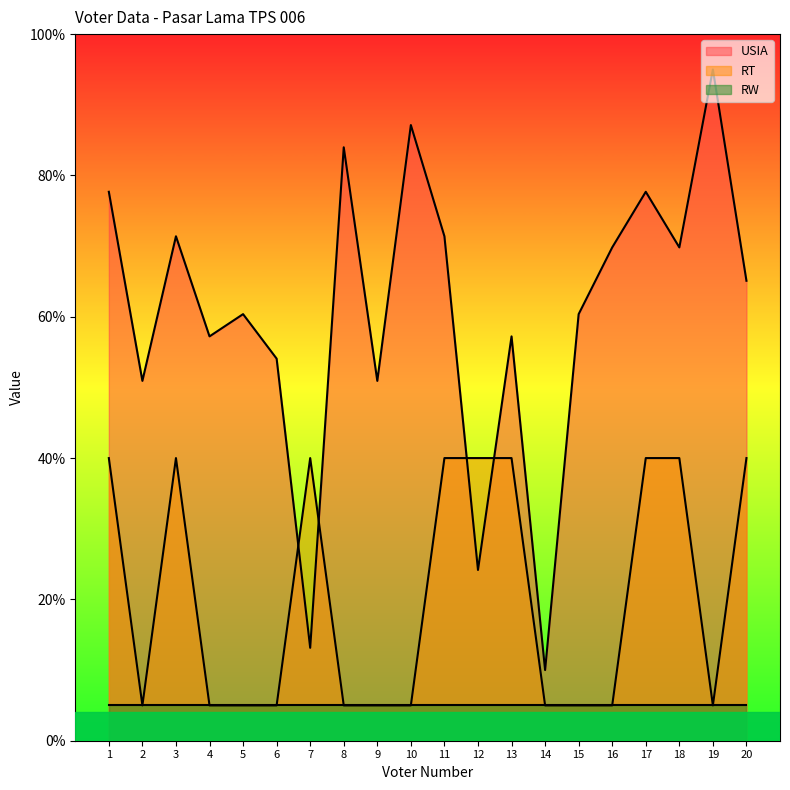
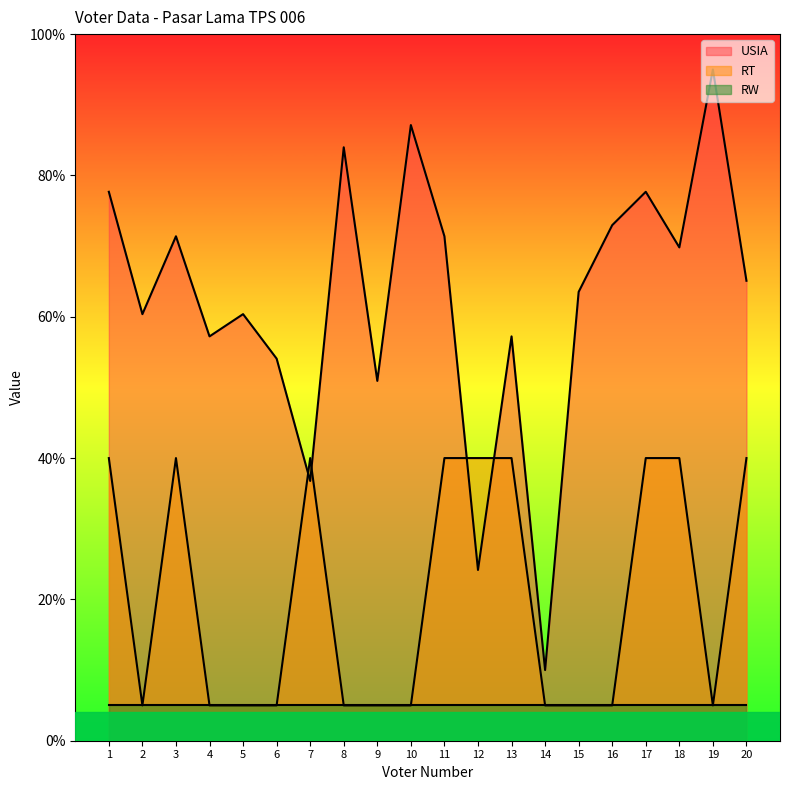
USIA, 2: 51% -> 60%
USIA, 7: 13% -> 37%
USIA, 15: 60% -> 64%
USIA, 16: 70% -> 73%
